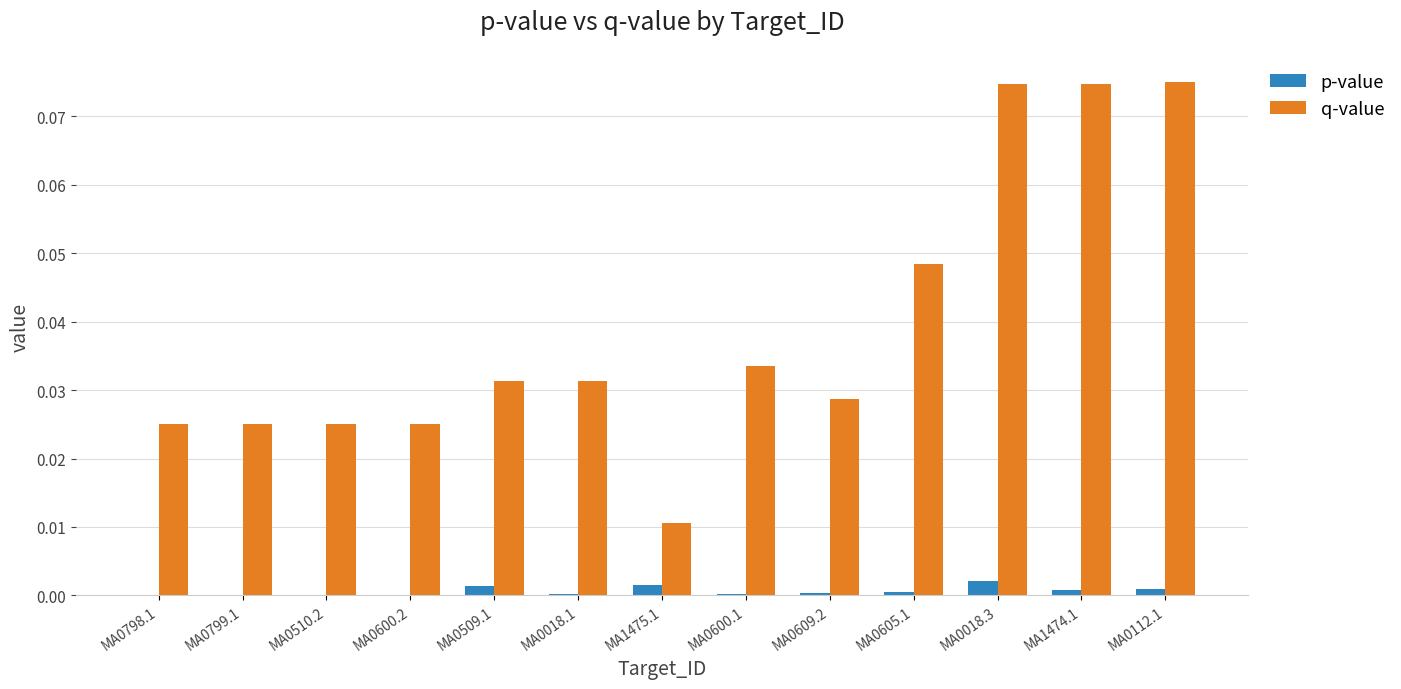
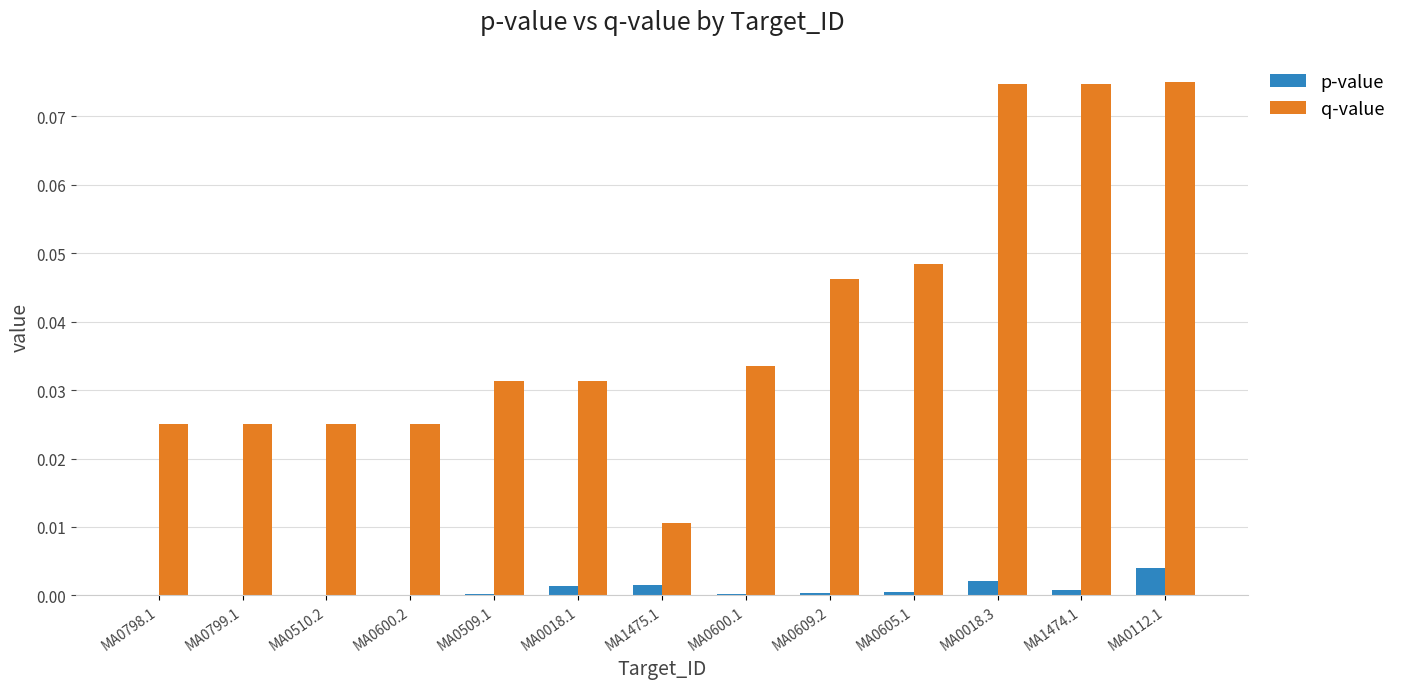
p-value, MA0509.1: 0.001 -> 0.000
p-value, MA0018.1: 0.000 -> 0.001
q-value, MA0609.2: 0.029 -> 0.046
p-value, MA0112.1: 0.001 -> 0.004
